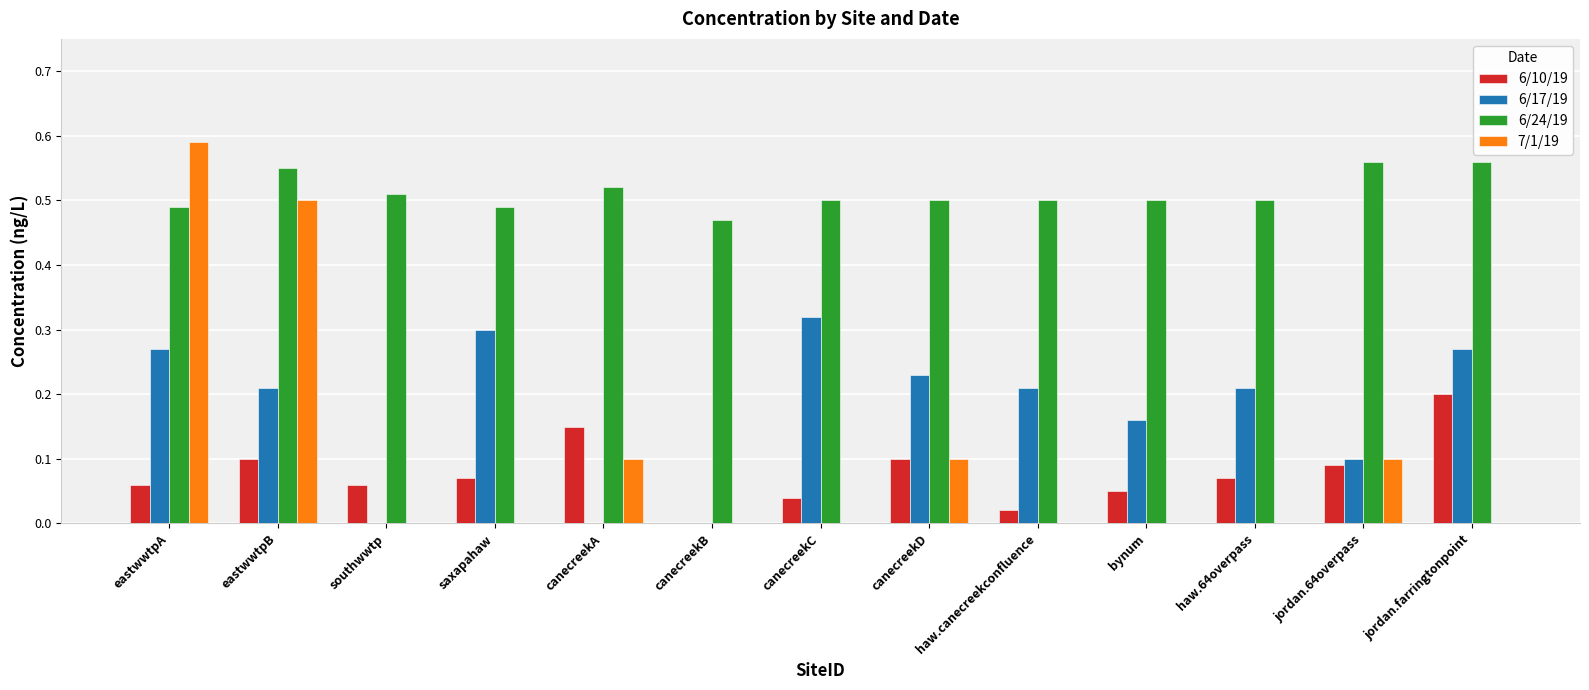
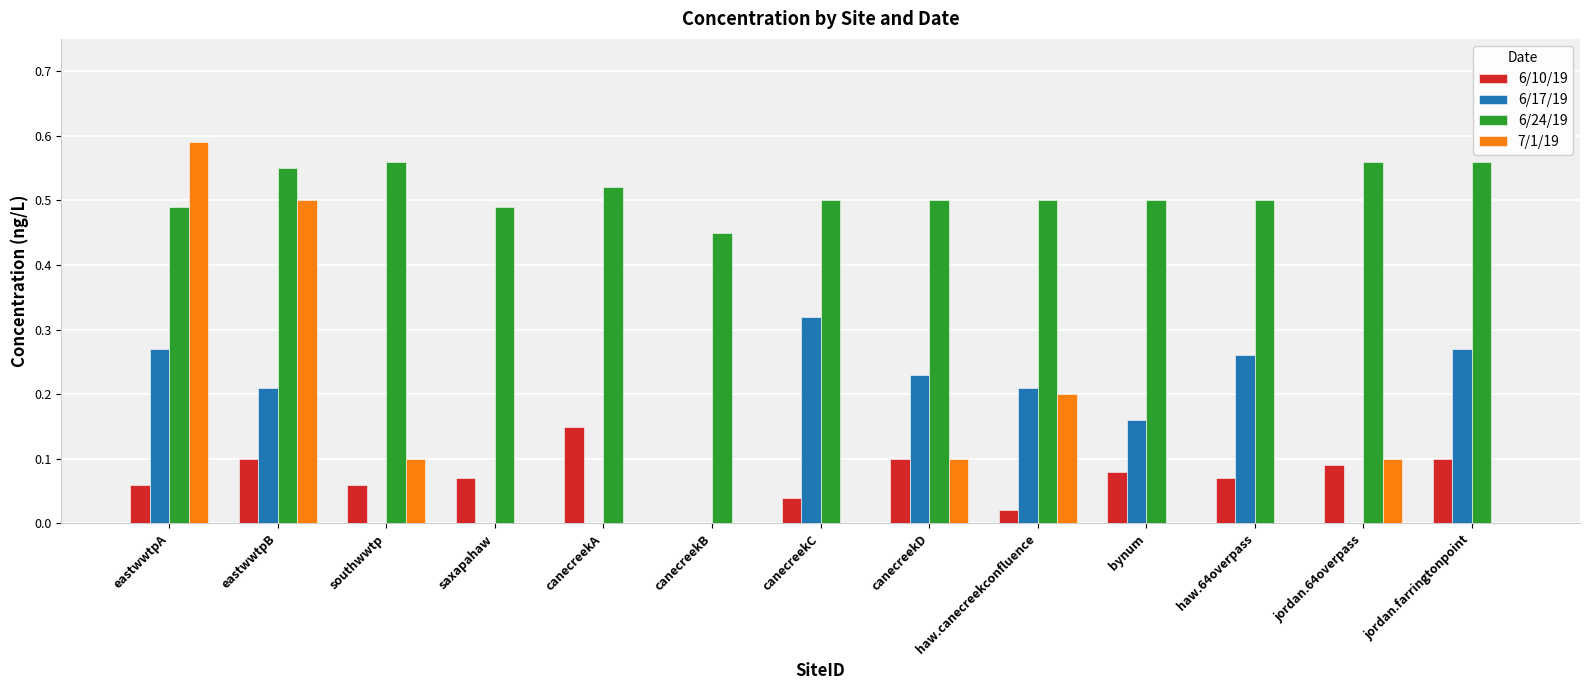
6/24/19, southwwtp: 0.51 -> 0.56
7/1/19, southwwtp: 0.0 -> 0.1
6/17/19, saxapahaw: 0.3 -> 0.0
7/1/19, canecreekA: 0.1 -> 0.0
6/24/19, canecreekB: 0.47 -> 0.45
7/1/19, haw.canecreekconfluence: 0.0 -> 0.2
6/10/19, bynum: 0.05 -> 0.08
6/17/19, haw.64overpass: 0.21 -> 0.26
6/17/19, jordan.64overpass: 0.1 -> 0.0
6/10/19, jordan.farringtonpoint: 0.2 -> 0.1
